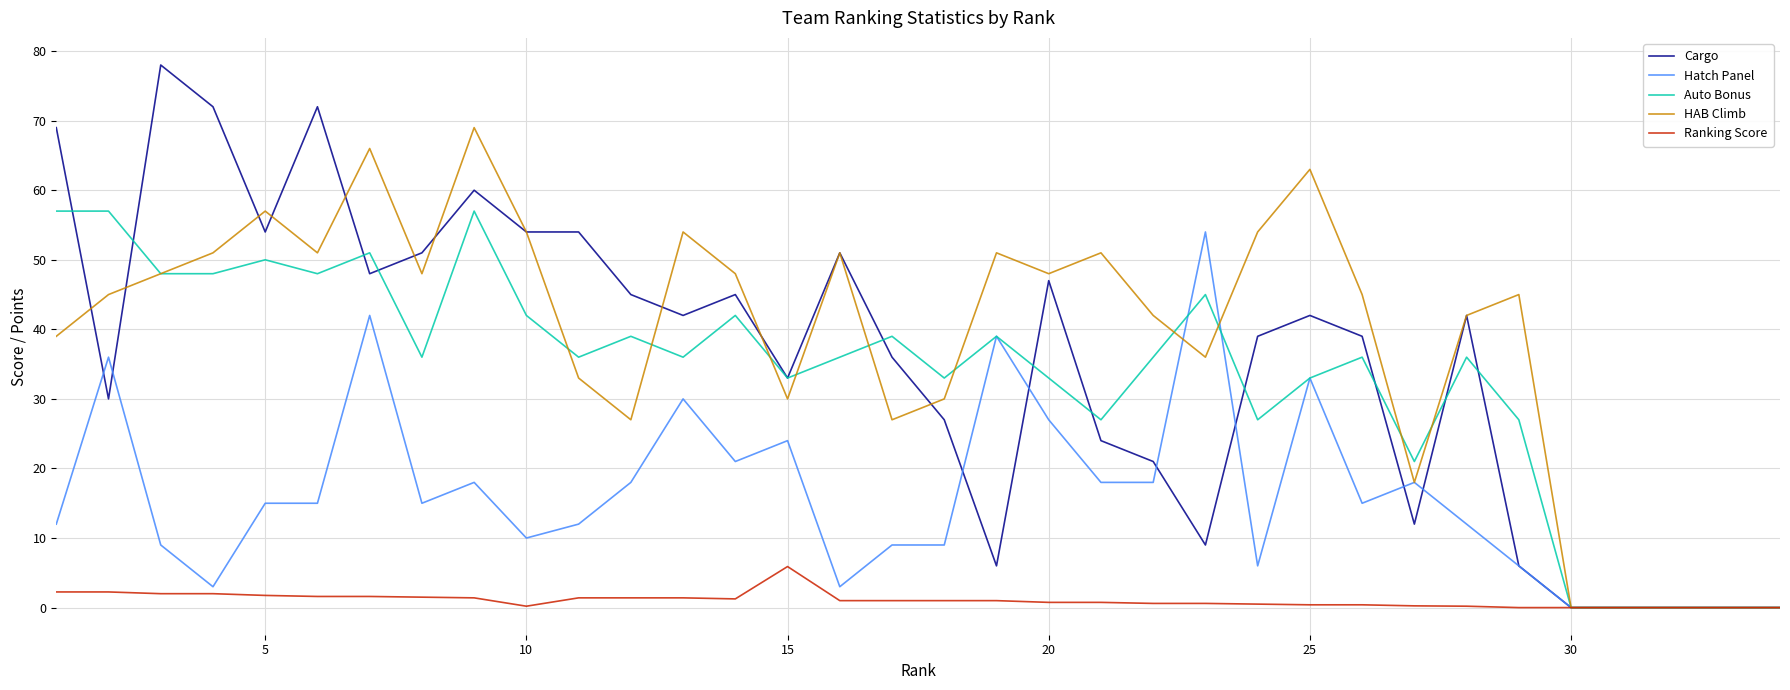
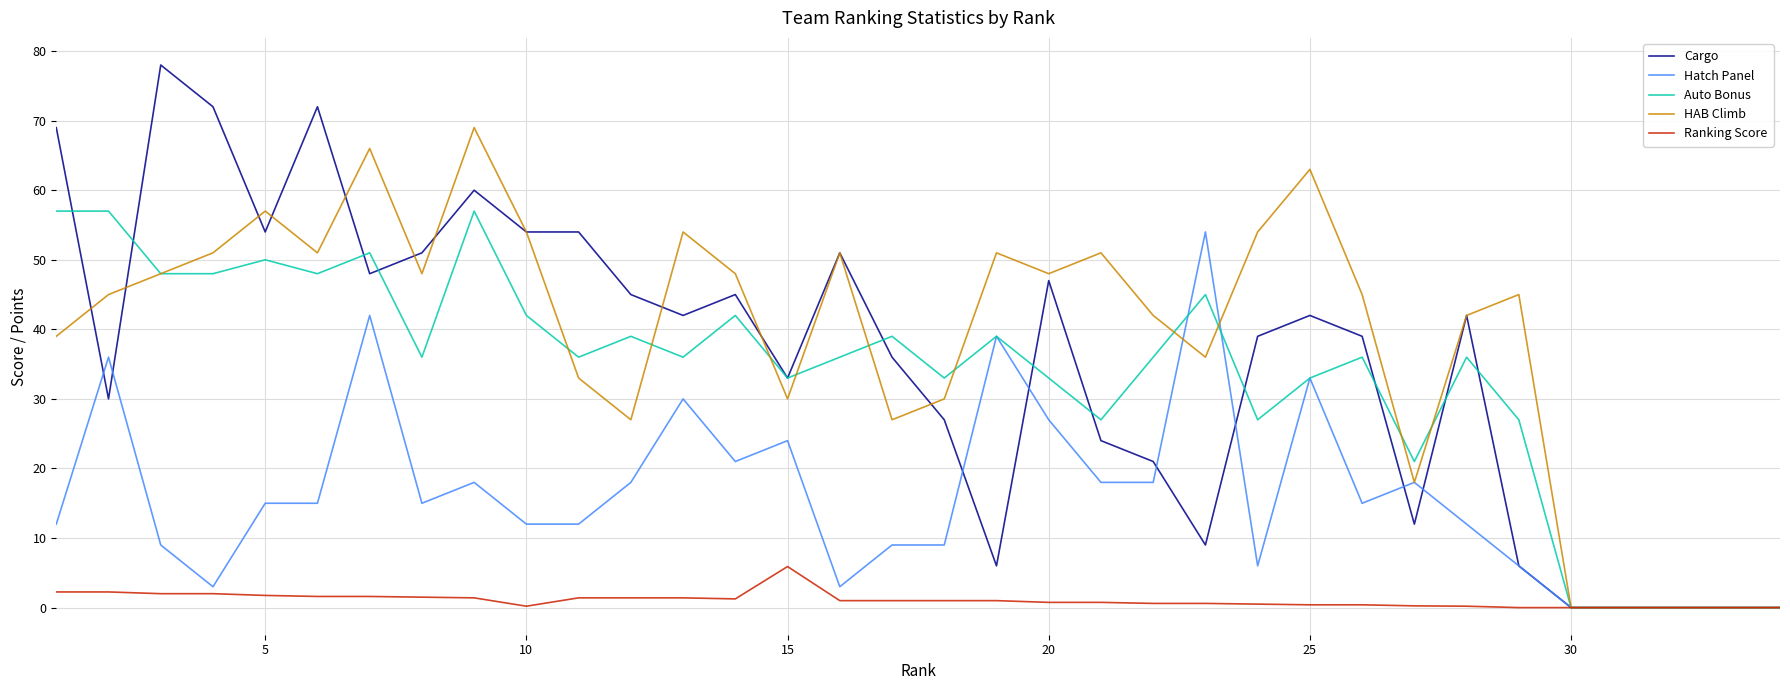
Hatch Panel, 10: 10 -> 12
